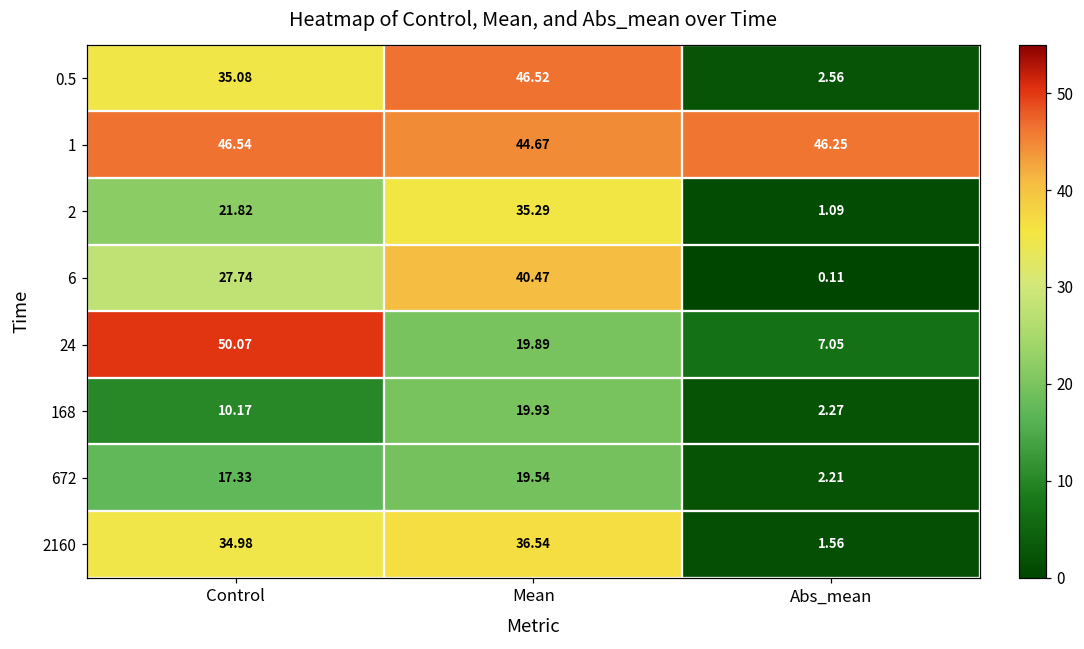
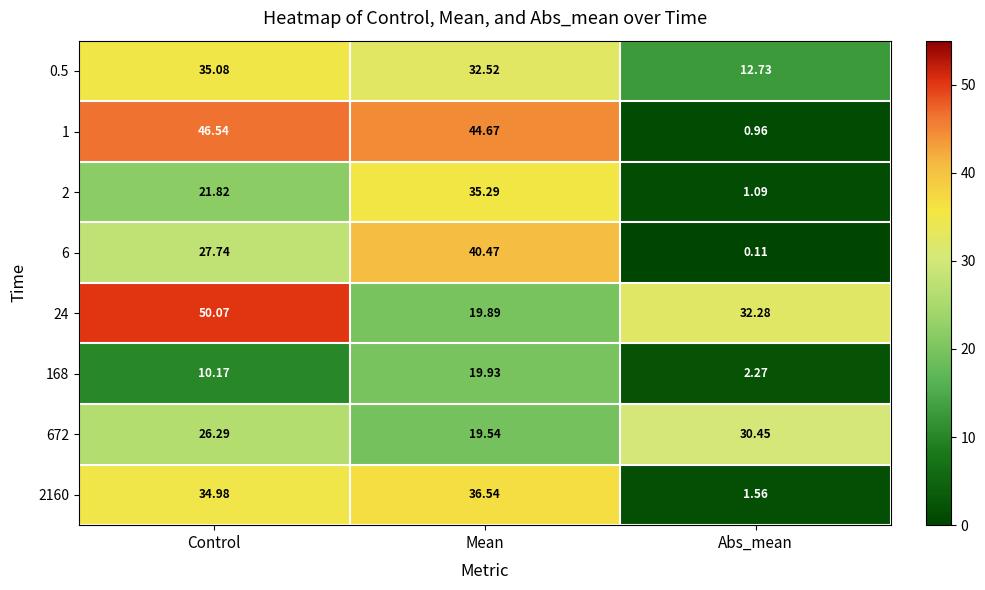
0.5, Mean: 46.52 -> 32.52
0.5, Abs_mean: 2.56 -> 12.73
1, Abs_mean: 46.25 -> 0.96
24, Abs_mean: 7.05 -> 32.28
672, Control: 17.33 -> 26.29
672, Abs_mean: 2.21 -> 30.45
